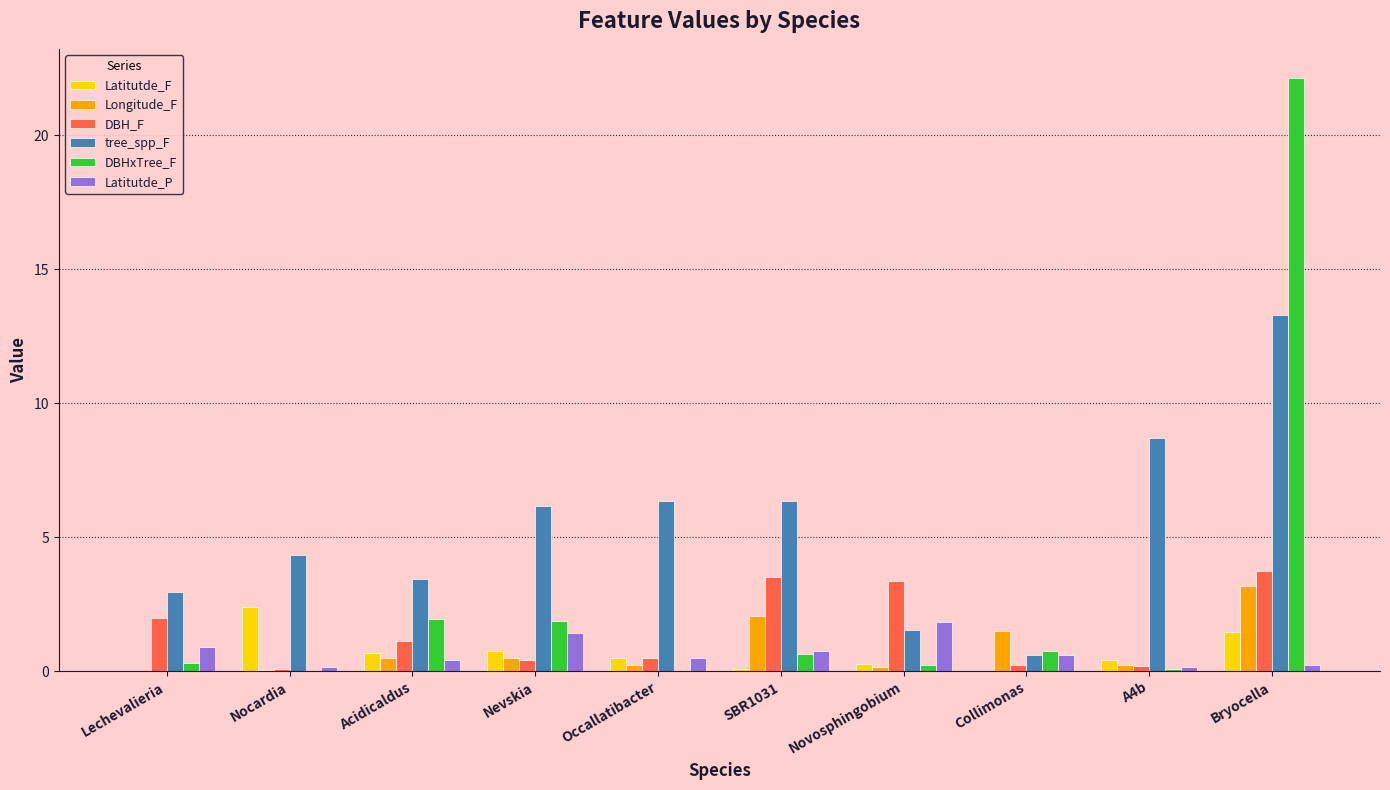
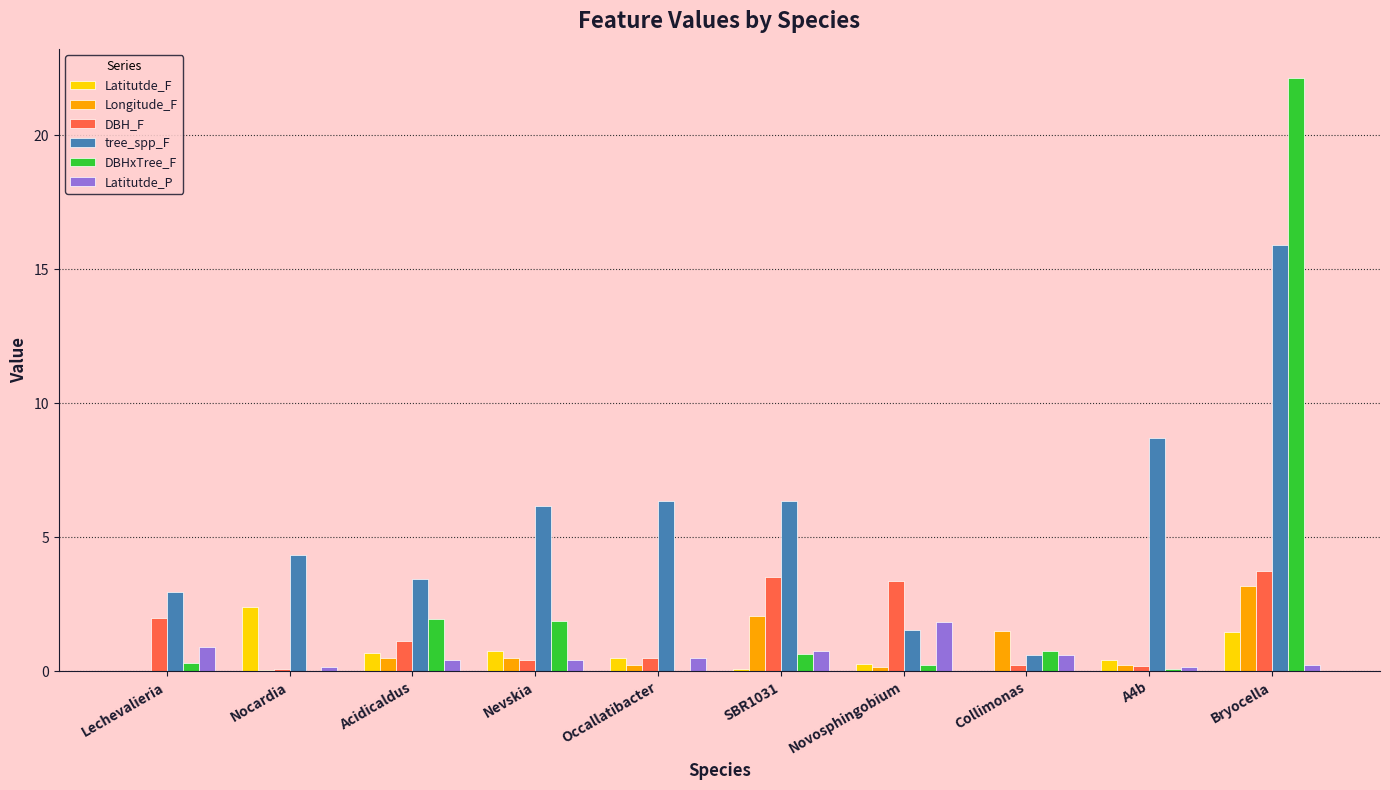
Latitutde_P, Nevskia: 1.4 -> 0.4
tree_spp_F, Bryocella: 13.3 -> 15.9
